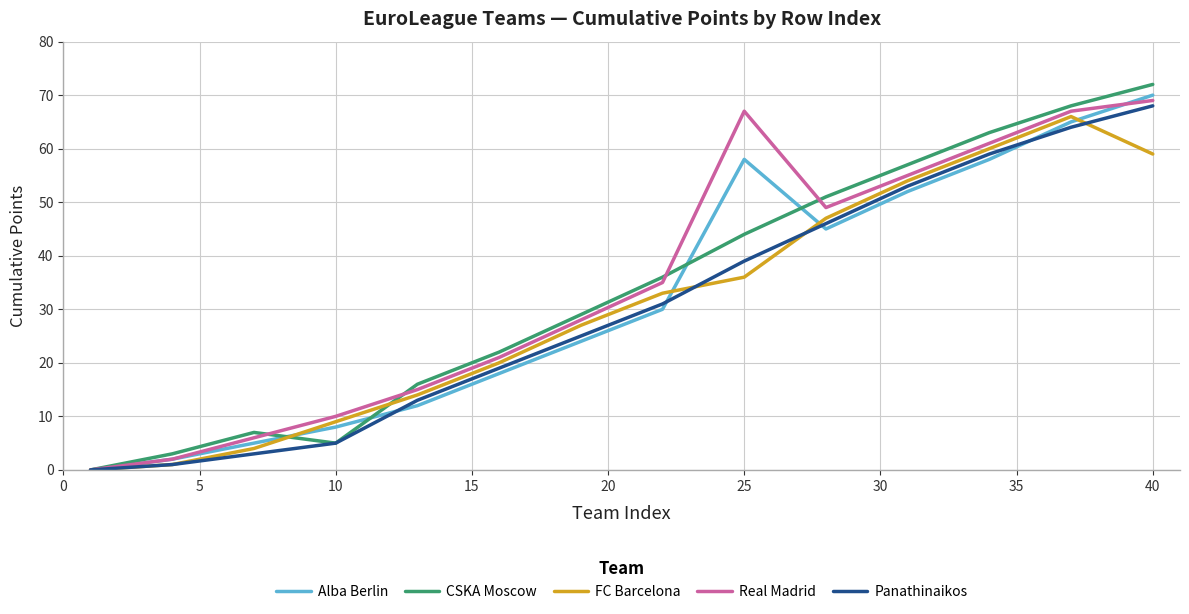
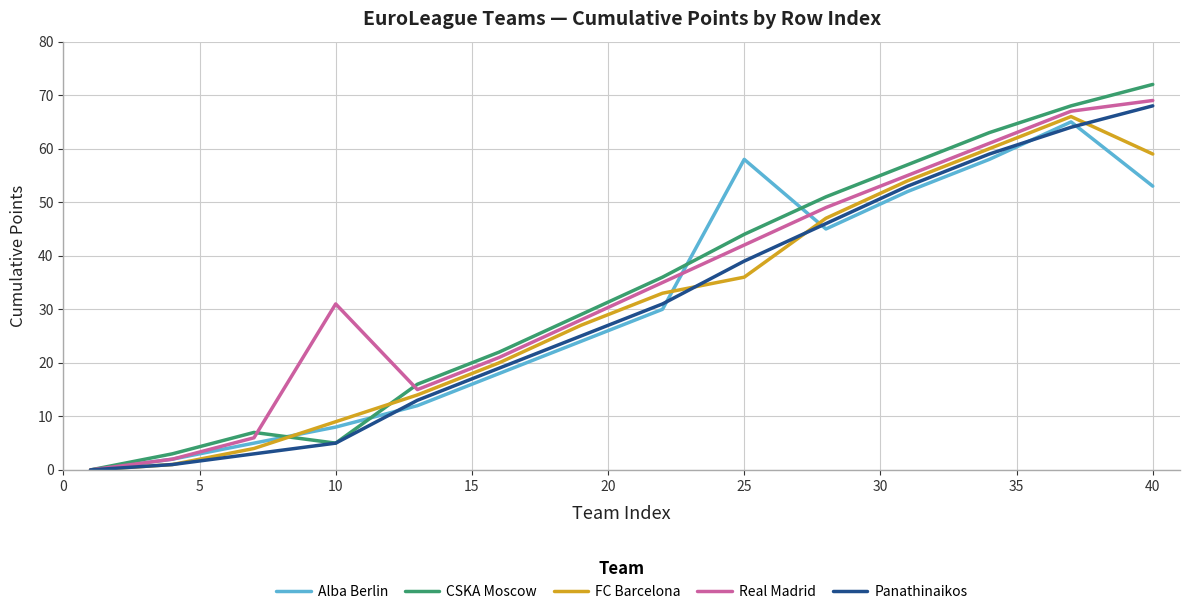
Real Madrid, 10: 10 -> 31
Real Madrid, 25: 67 -> 42
Alba Berlin, 40: 70 -> 53
